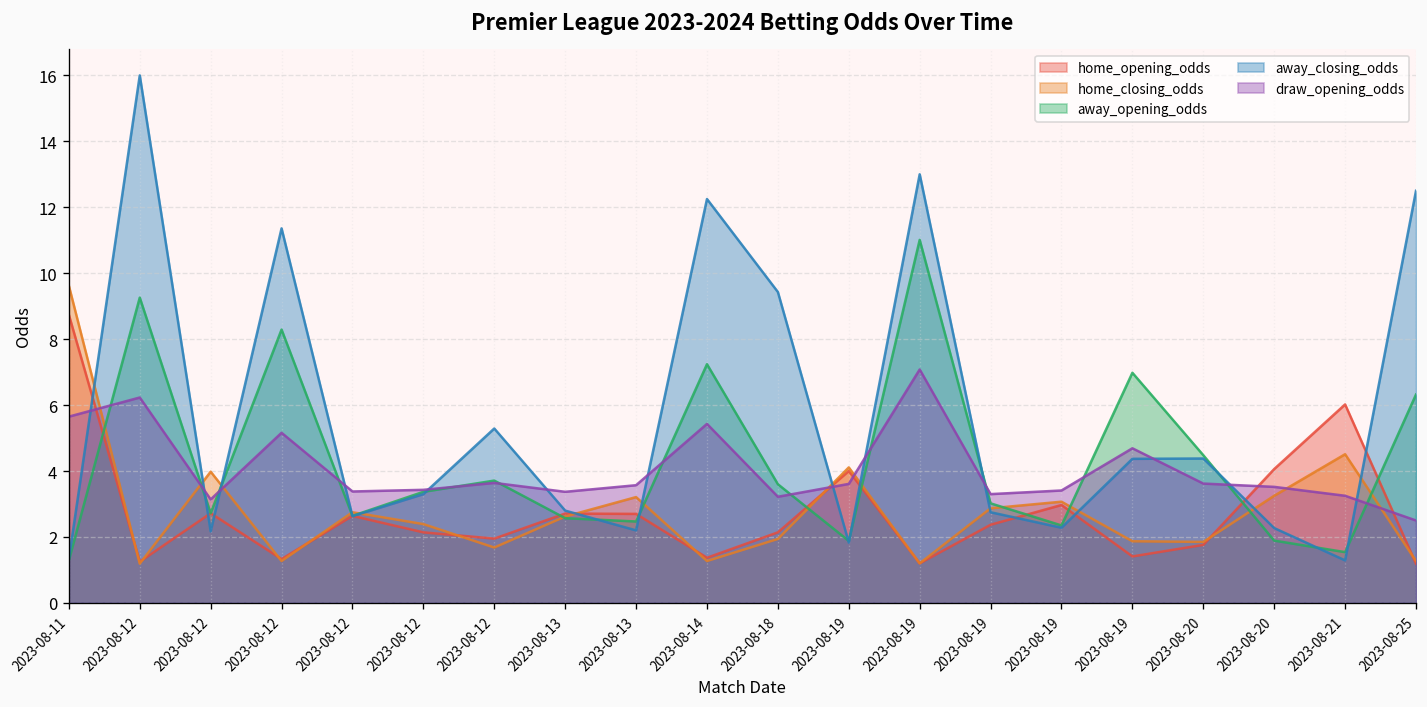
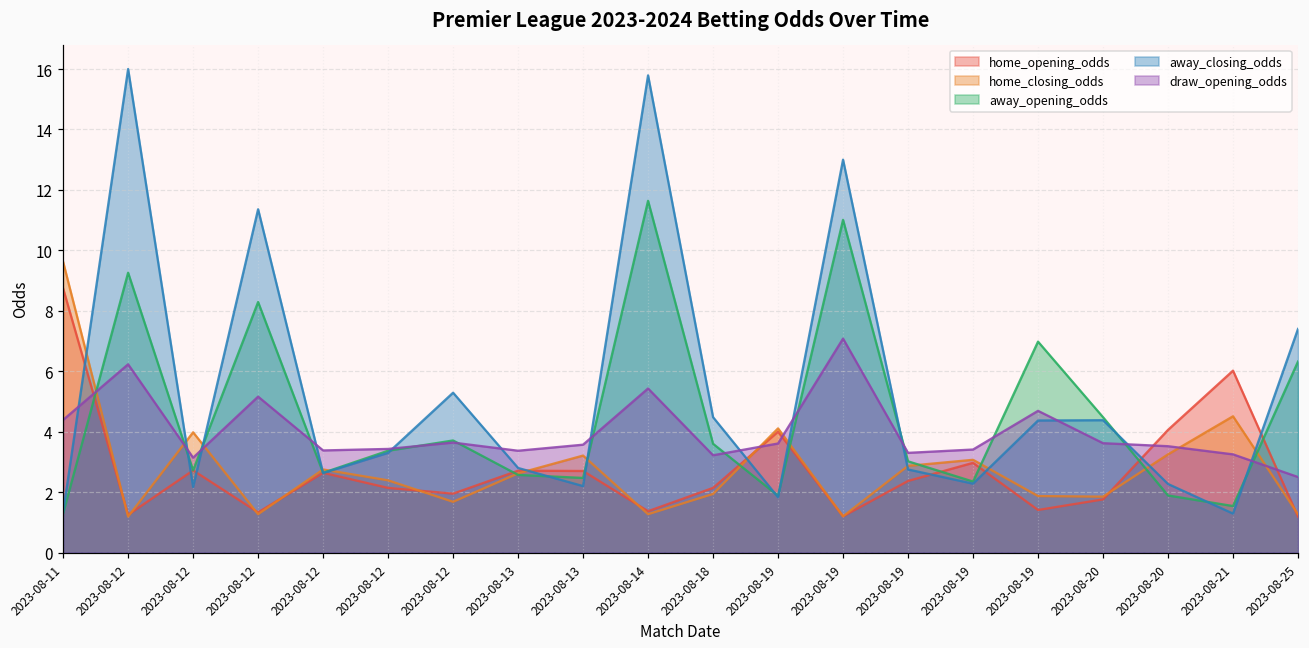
draw_opening_odds, 2023-08-11: 5.7 -> 4.4
away_opening_odds, 2023-08-14: 7.2 -> 11.6
away_closing_odds, 2023-08-14: 12.3 -> 15.8
away_closing_odds, 2023-08-18: 9.4 -> 4.5
away_closing_odds, 2023-08-25: 12.5 -> 7.4
